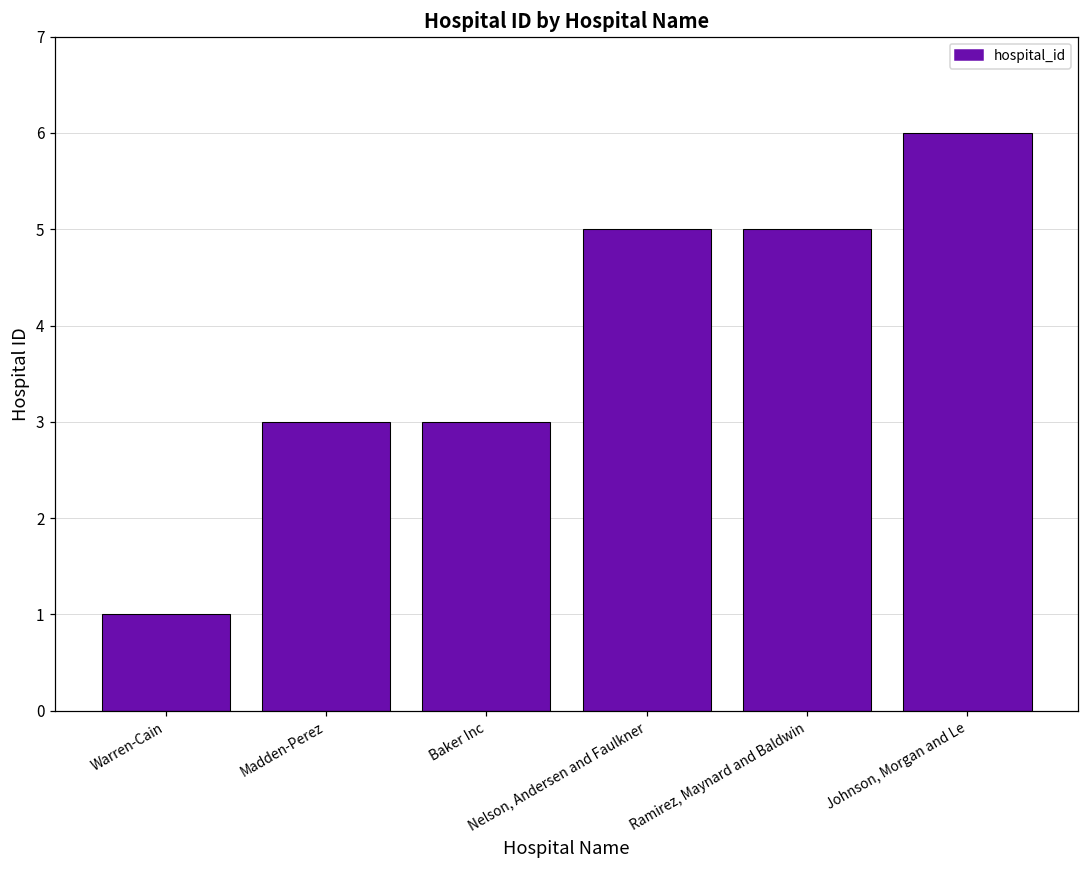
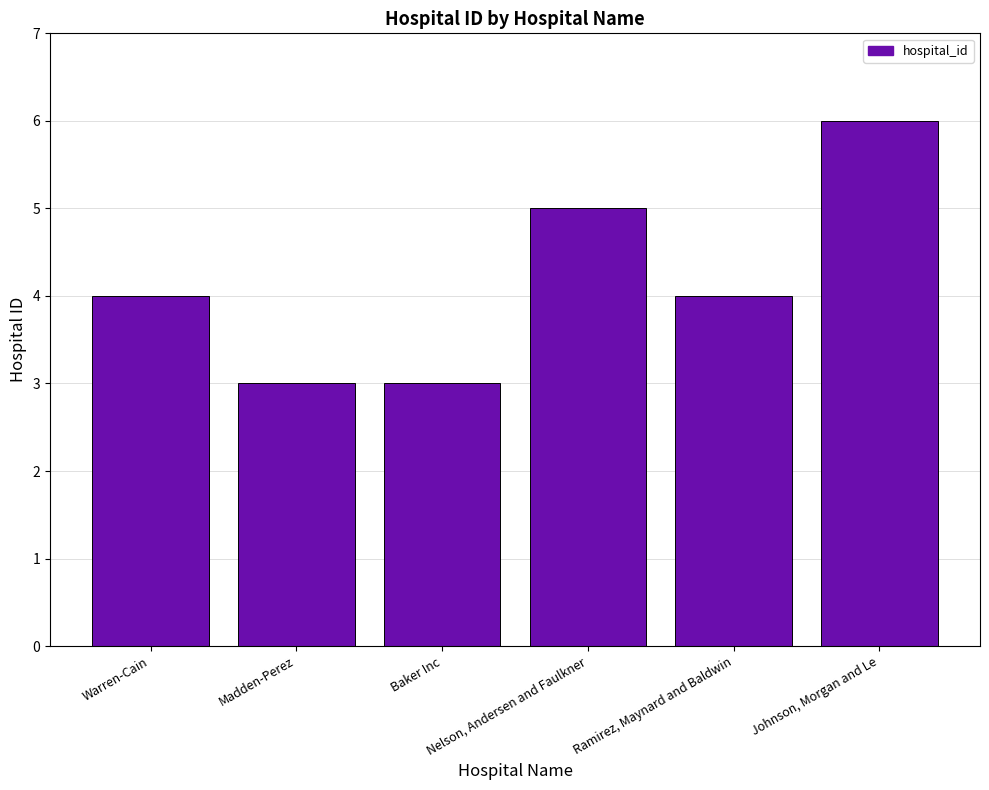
Warren-Cain: 1 -> 4
Ramirez, Maynard and Baldwin: 5 -> 4
